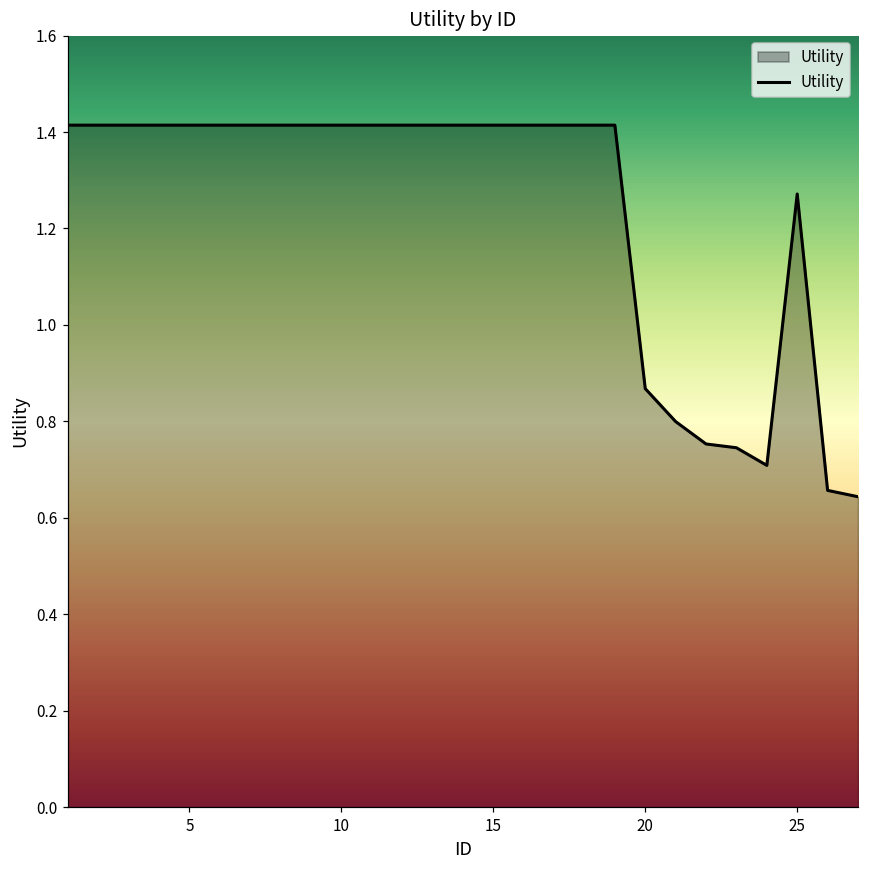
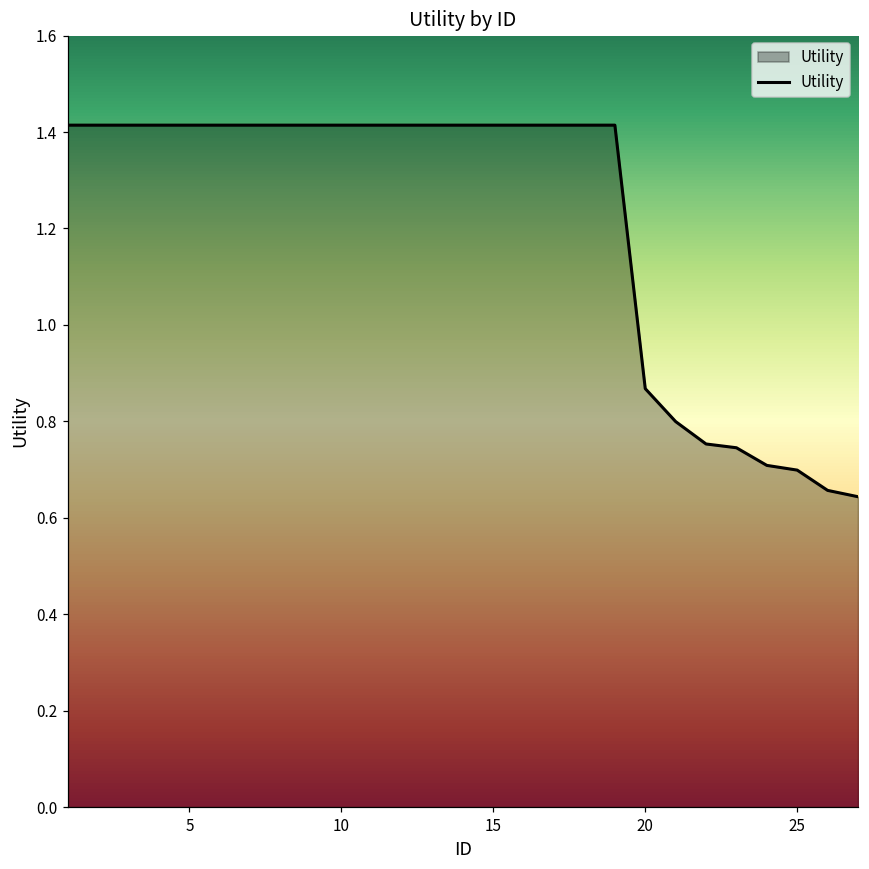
25: 1.27 -> 0.70
